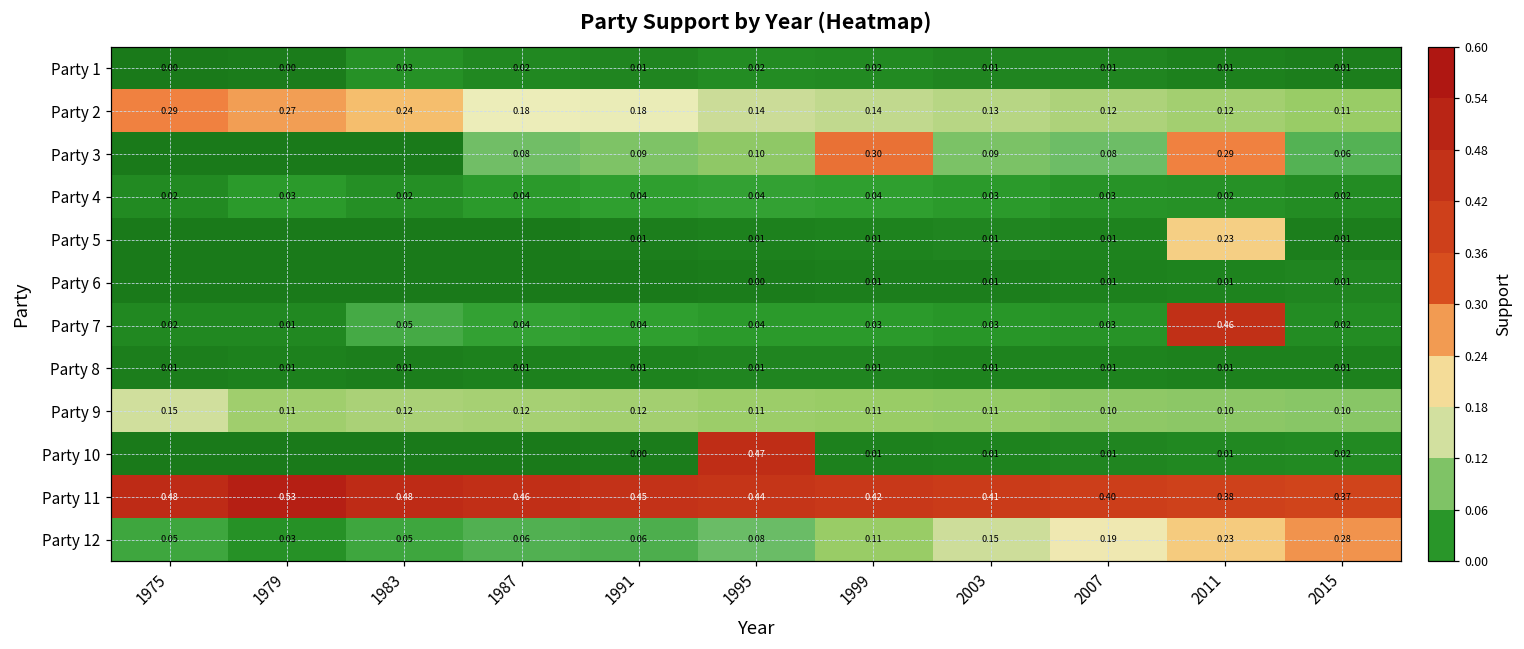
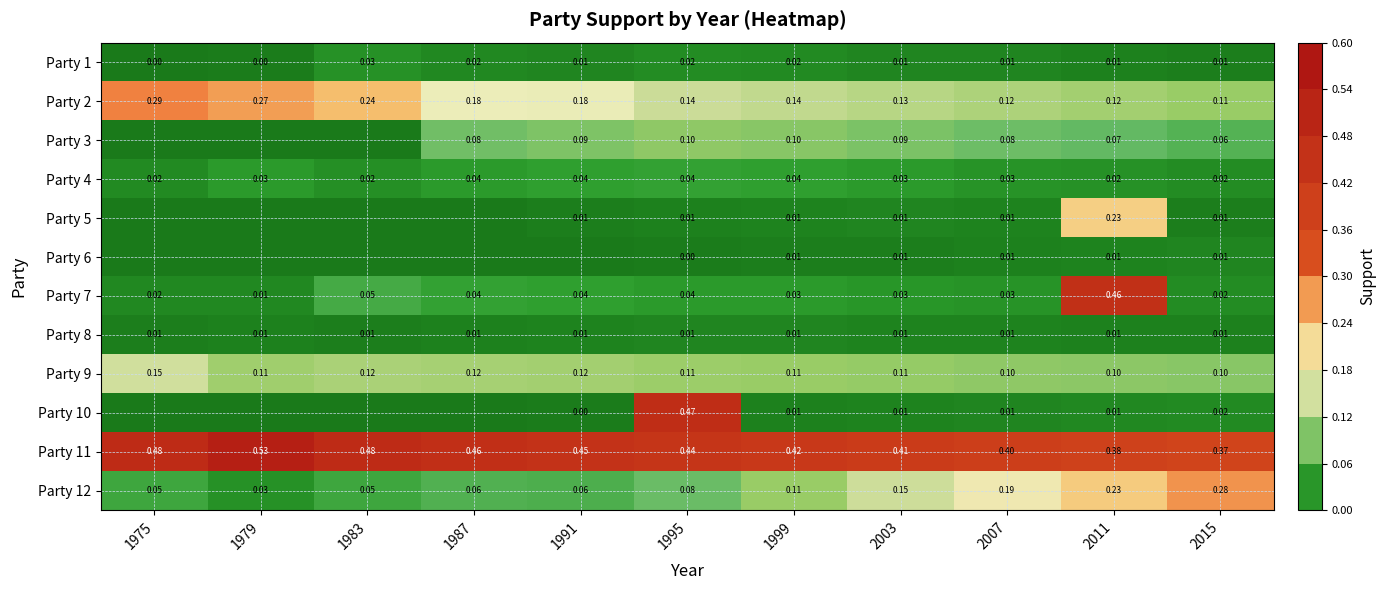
Party 3, 1999: 0.30 -> 0.10
Party 3, 2011: 0.29 -> 0.07
